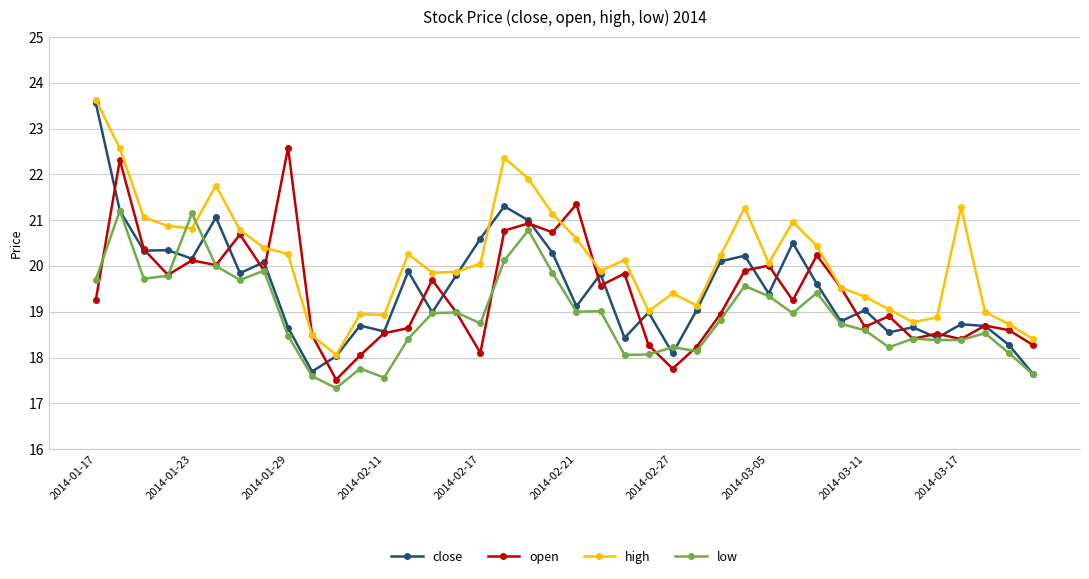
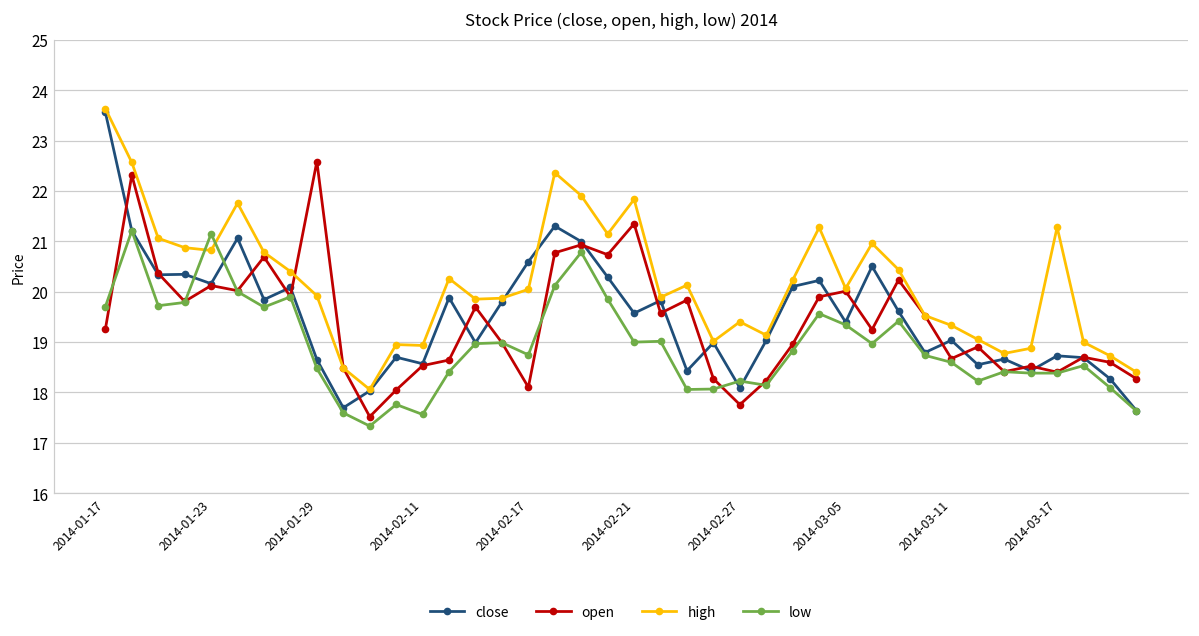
high, 2014-01-29: 20.3 -> 19.9
close, 2014-02-21: 19.1 -> 19.6
high, 2014-02-21: 20.6 -> 21.8
